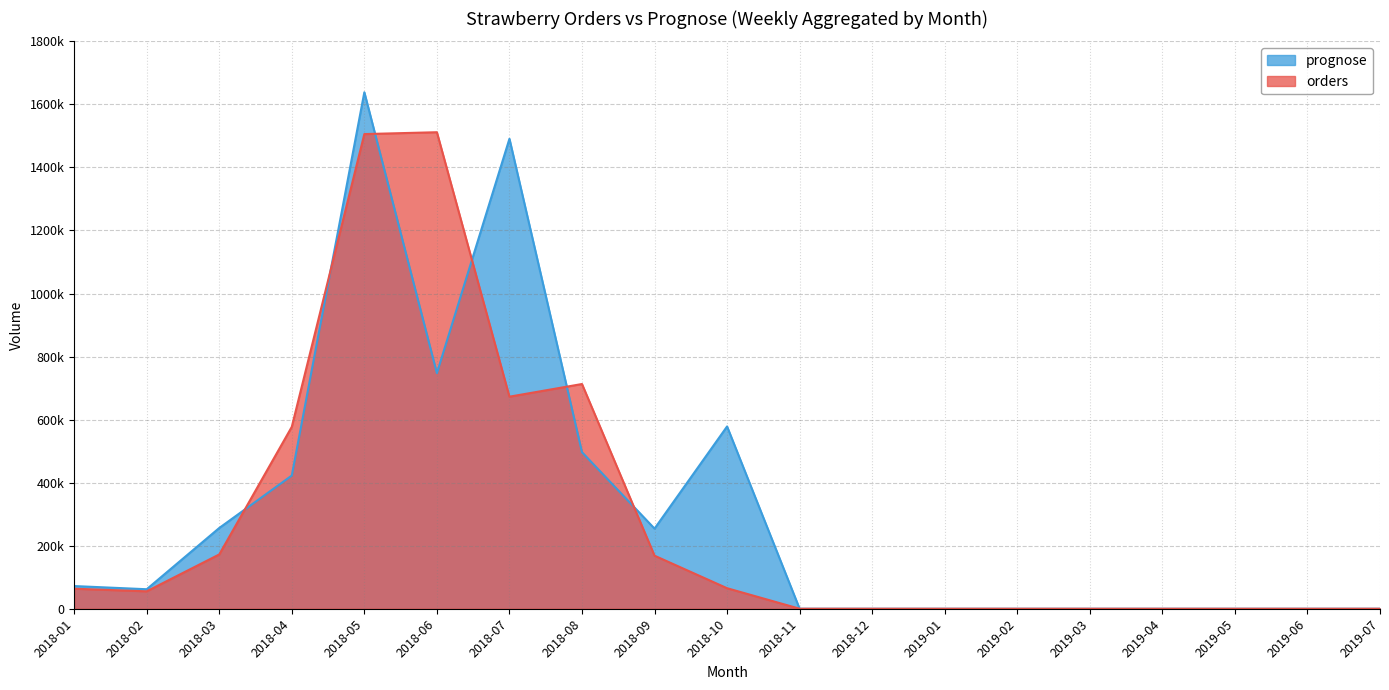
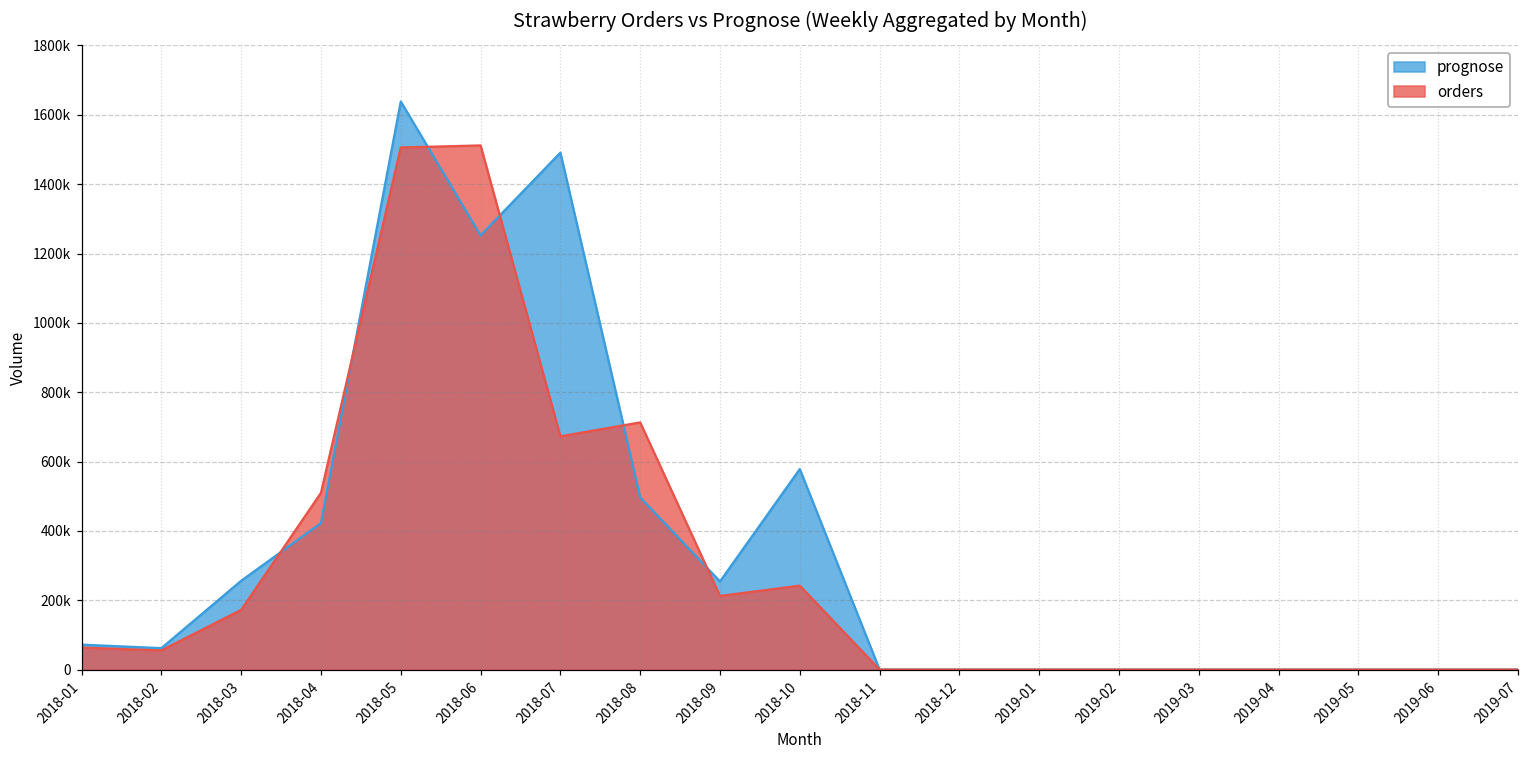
orders, 2018-04: 580000 -> 510000
prognose, 2018-06: 750000 -> 1250000
orders, 2018-09: 170000 -> 210000
orders, 2018-10: 70000 -> 240000
